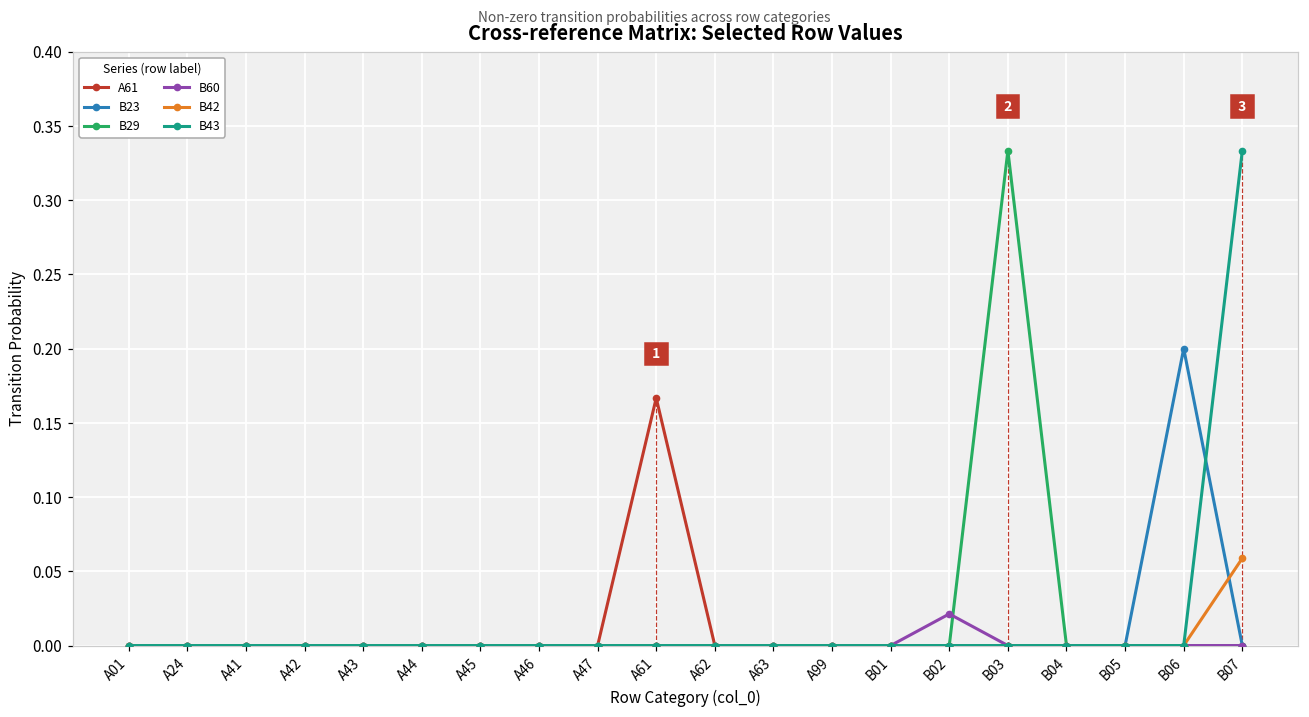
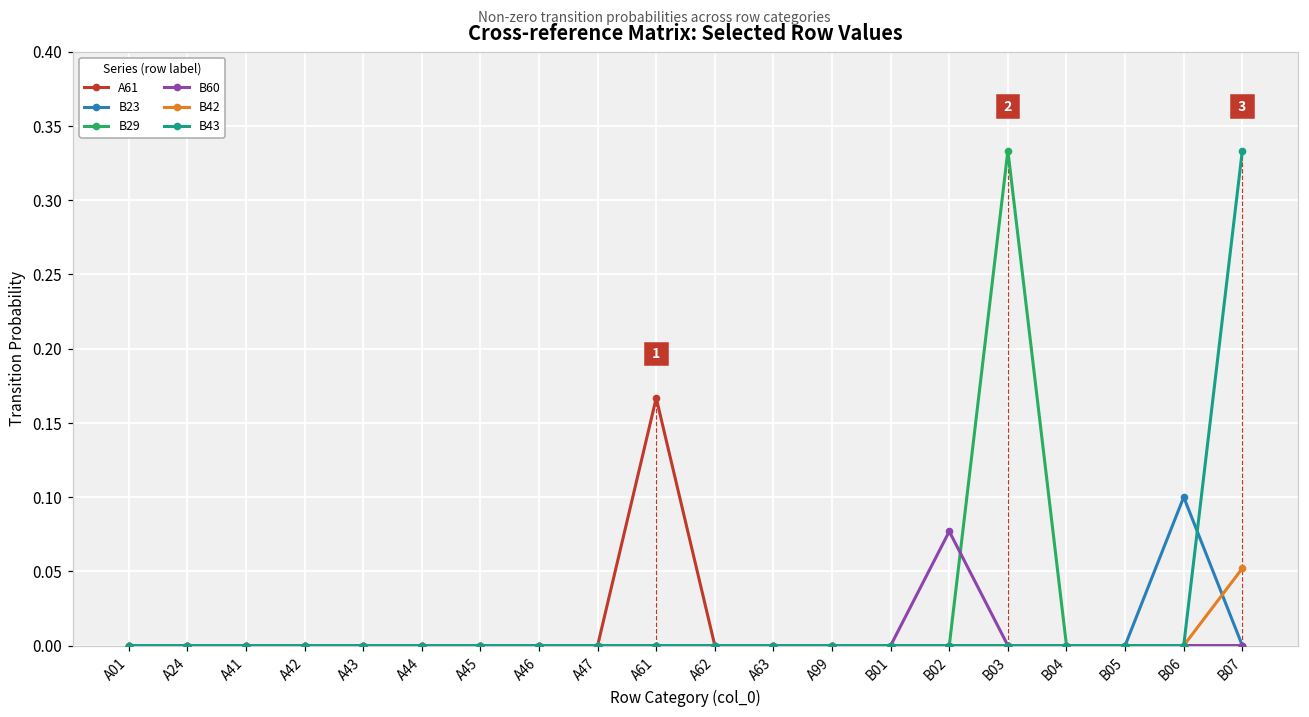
B60, B02: 0.021 -> 0.077
B23, B06: 0.2 -> 0.1
B42, B07: 0.059 -> 0.052
